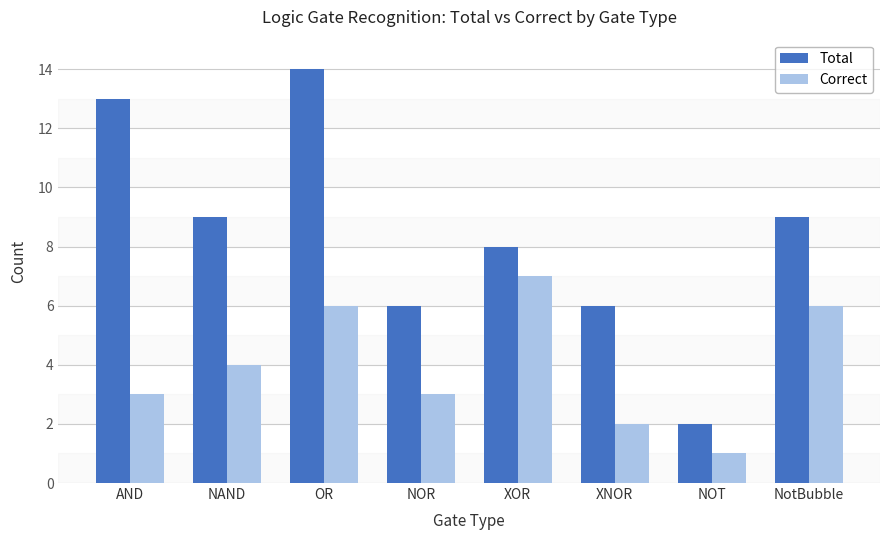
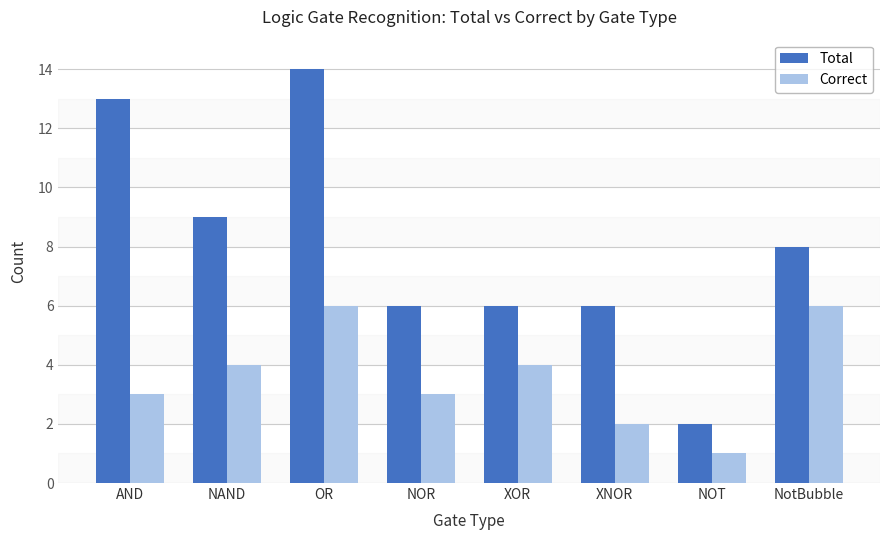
Total, XOR: 8 -> 6
Correct, XOR: 7 -> 4
Total, NotBubble: 9 -> 8
